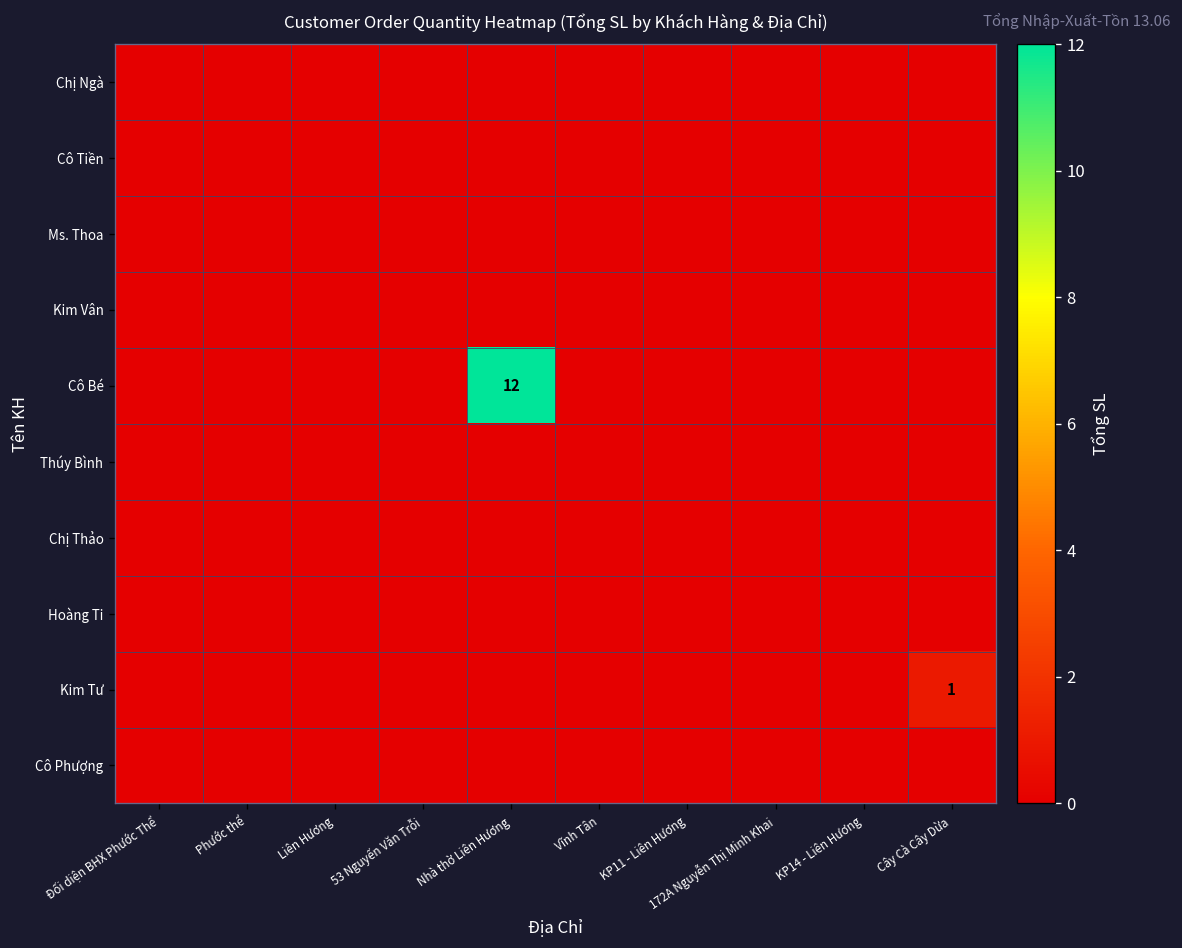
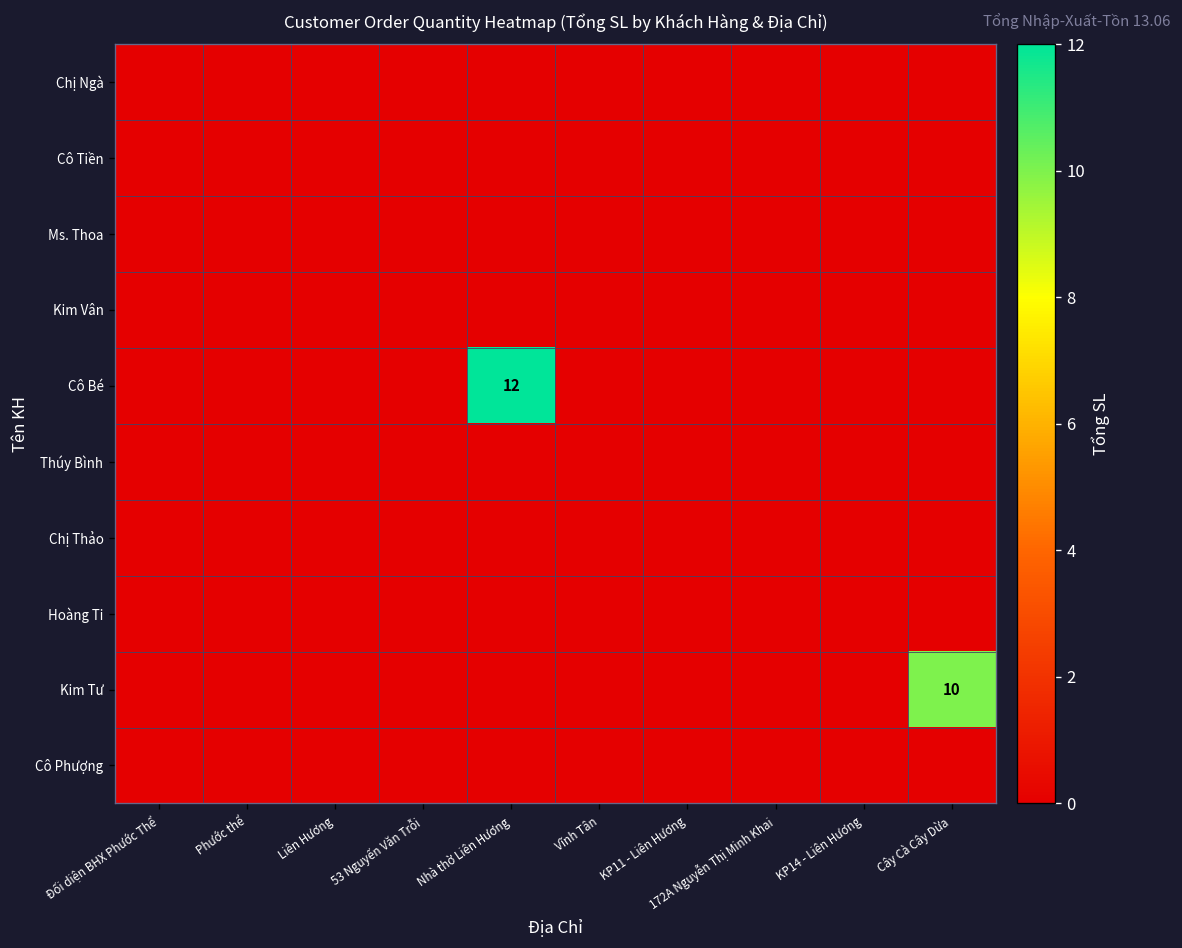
Kim Tư, Cây Cà Cây Dừa: 1 -> 10
